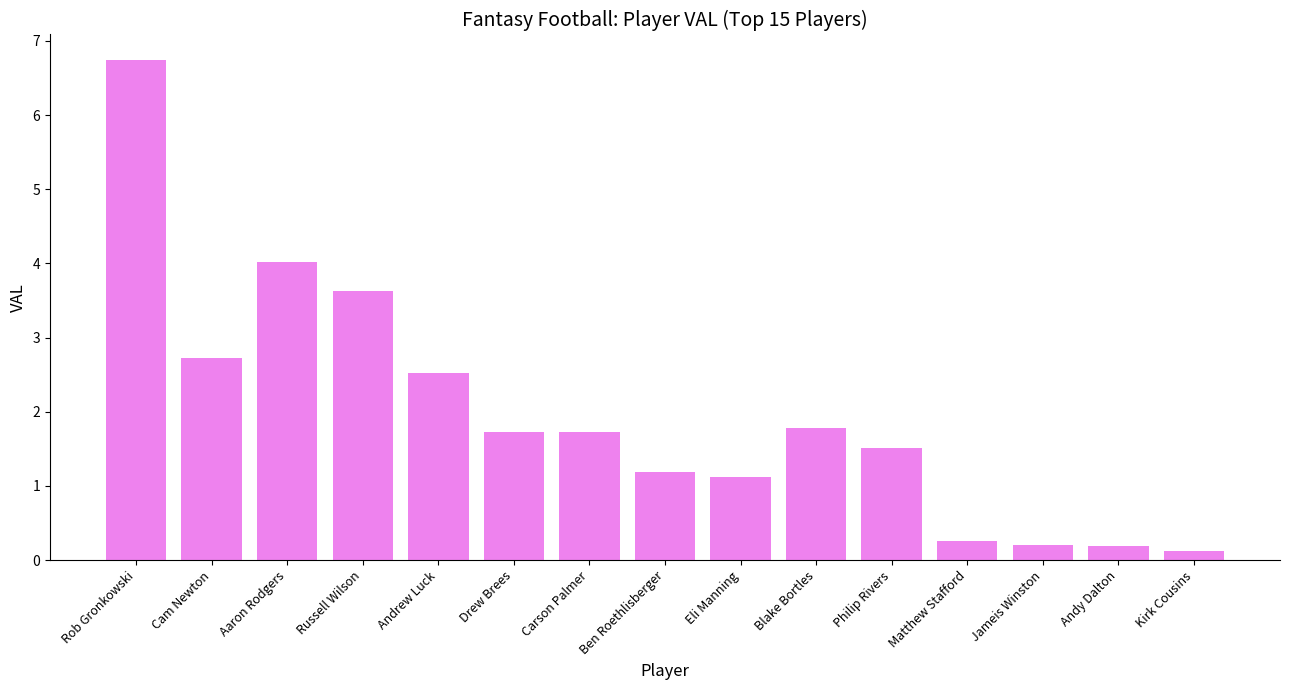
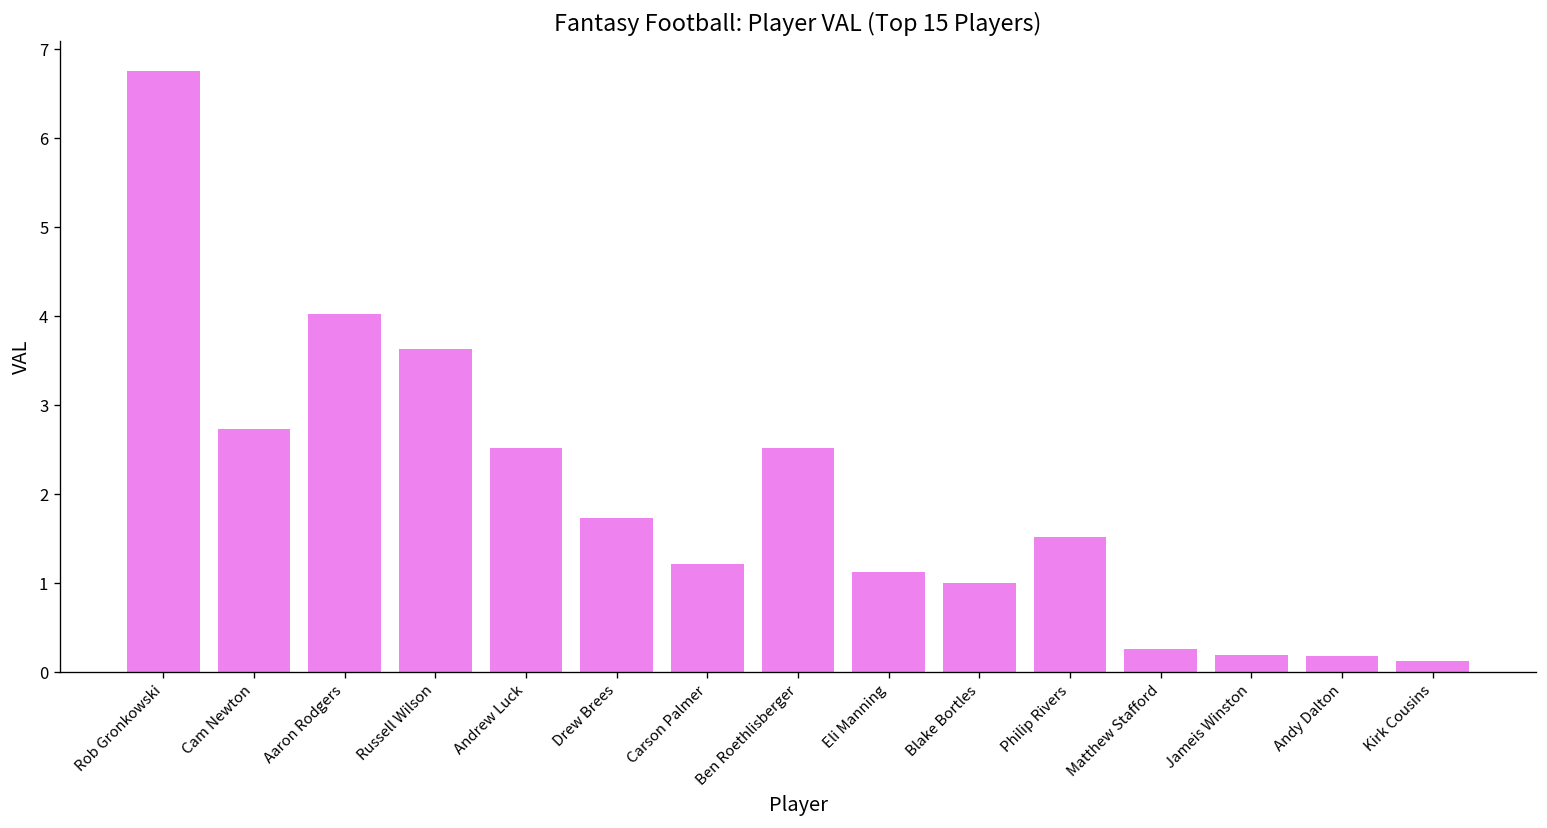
Carson Palmer: 1.7 -> 1.2
Ben Roethlisberger: 1.2 -> 2.5
Blake Bortles: 1.8 -> 1.0
